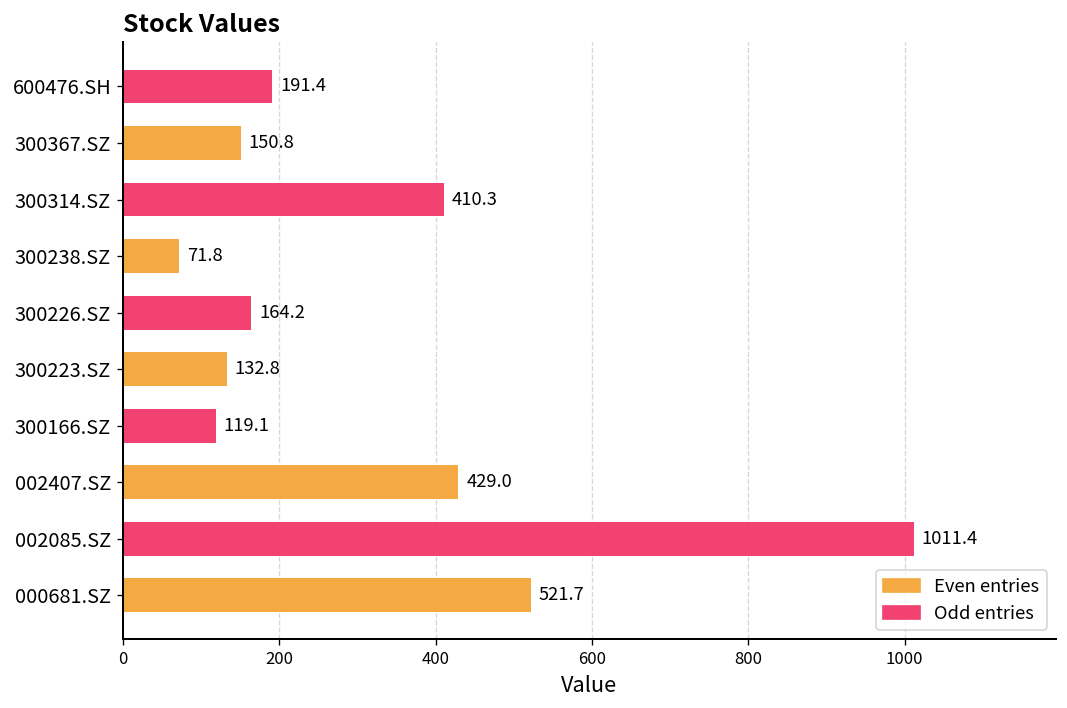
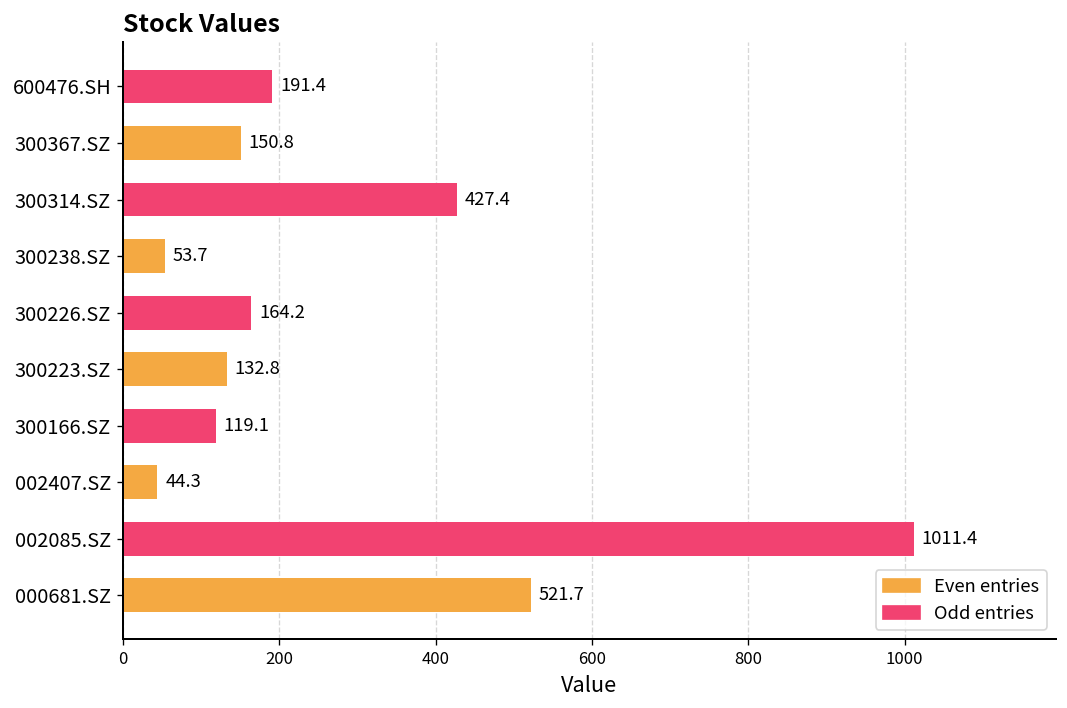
300314.SZ: 410.3 -> 427.4
300238.SZ: 71.8 -> 53.7
002407.SZ: 429.0 -> 44.3
